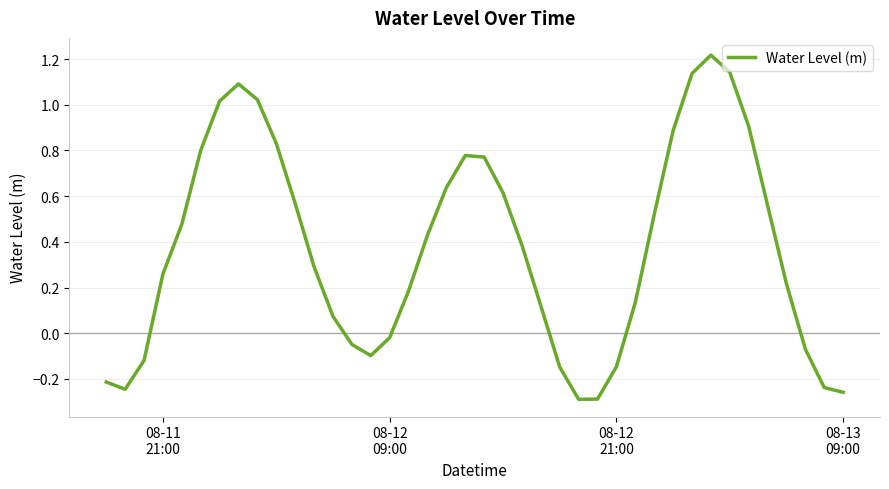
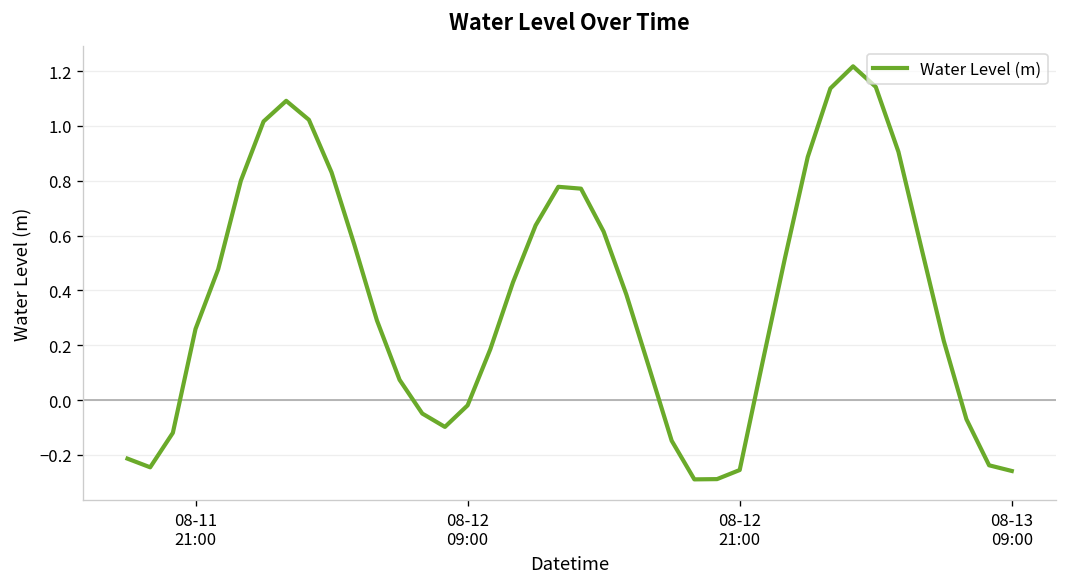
08-12 21:00: -0.15 -> -0.26
